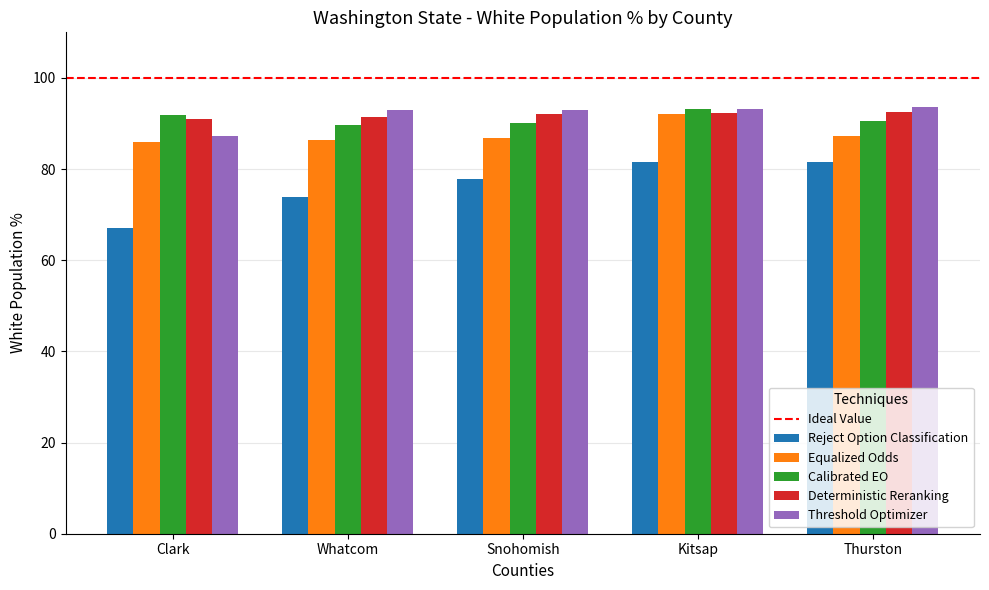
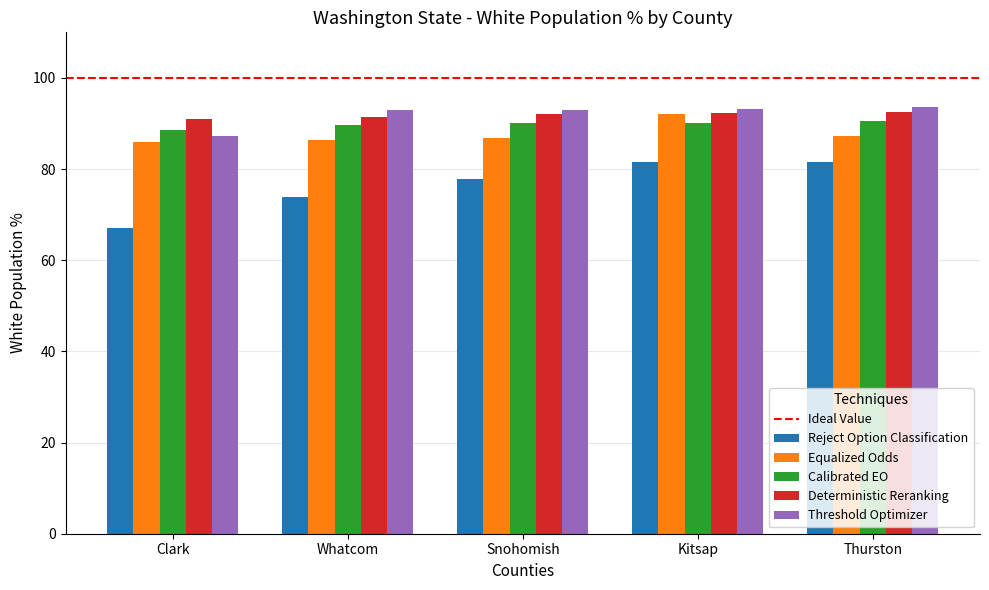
Calibrated EO, Clark: 92 -> 89
Calibrated EO, Kitsap: 93 -> 90
